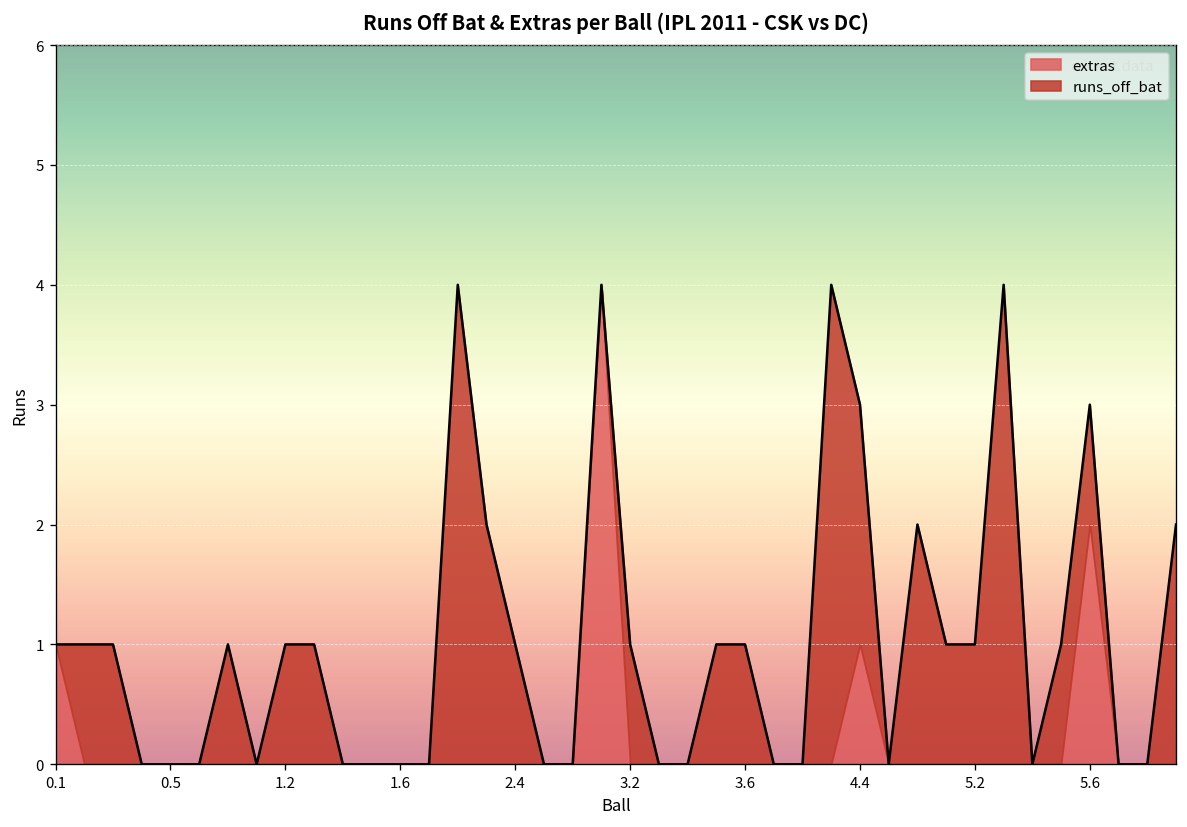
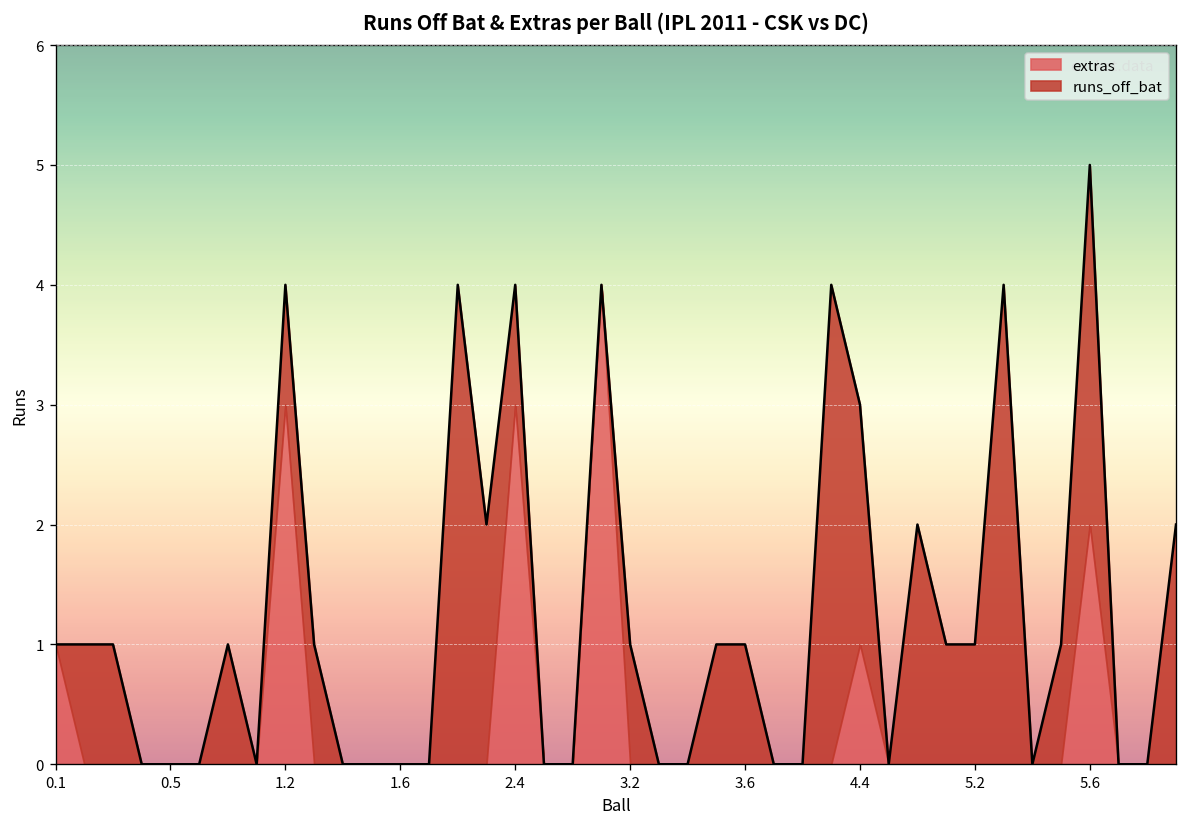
extras, 1.2: 0 -> 3
extras, 2.4: 0 -> 3
runs_off_bat, 5.6: 1 -> 3
